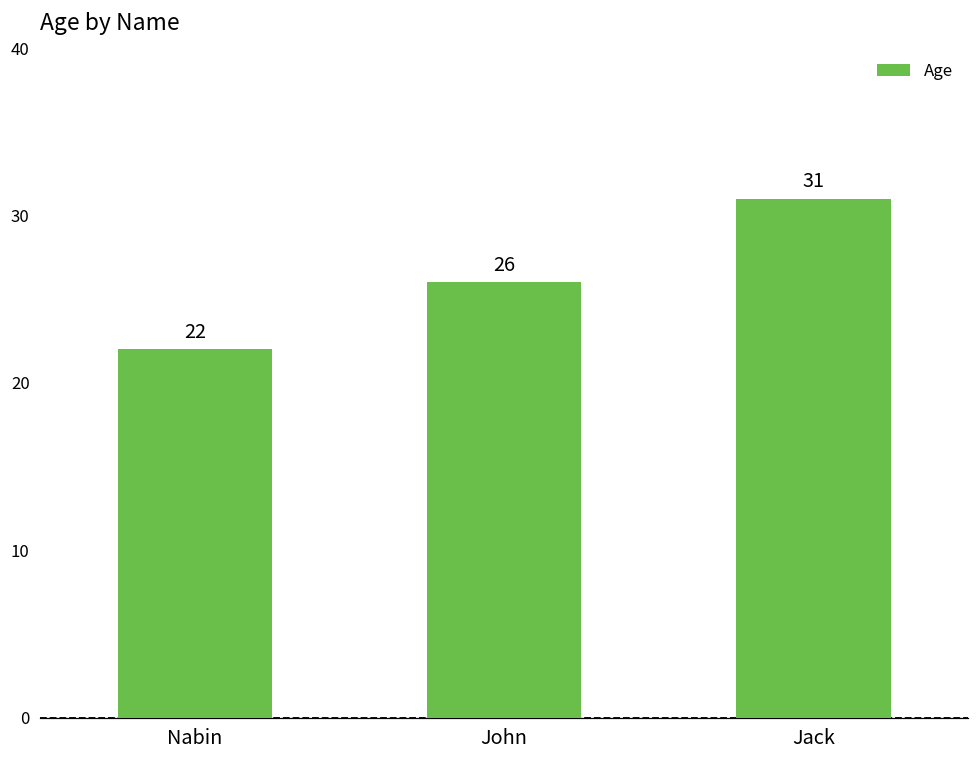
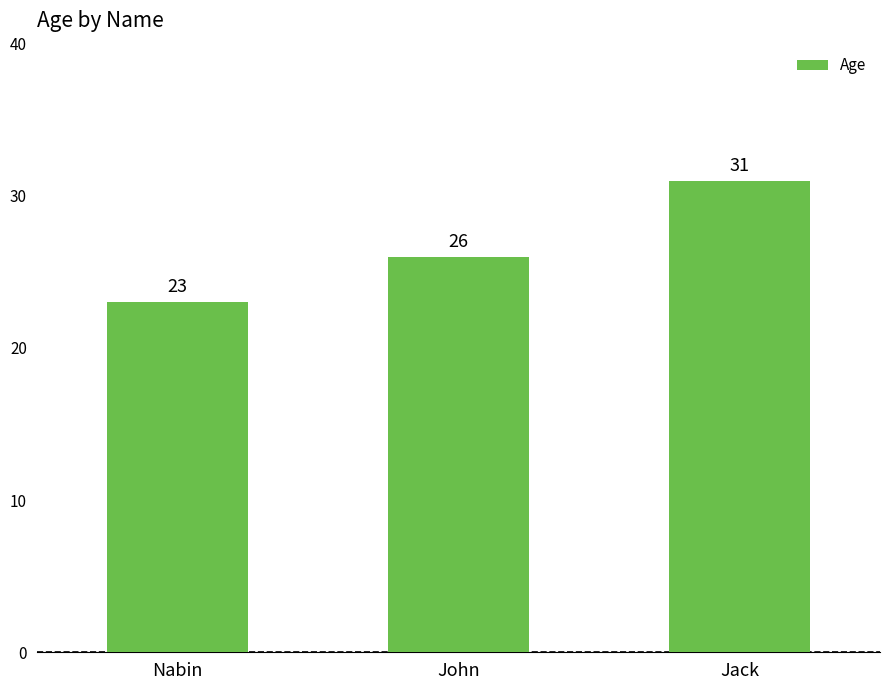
Nabin: 22 -> 23
